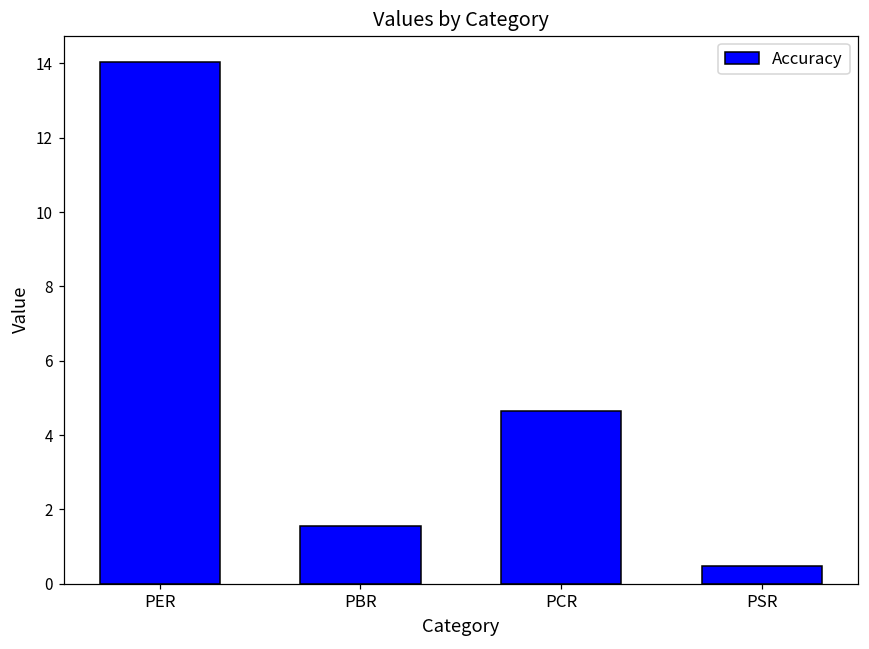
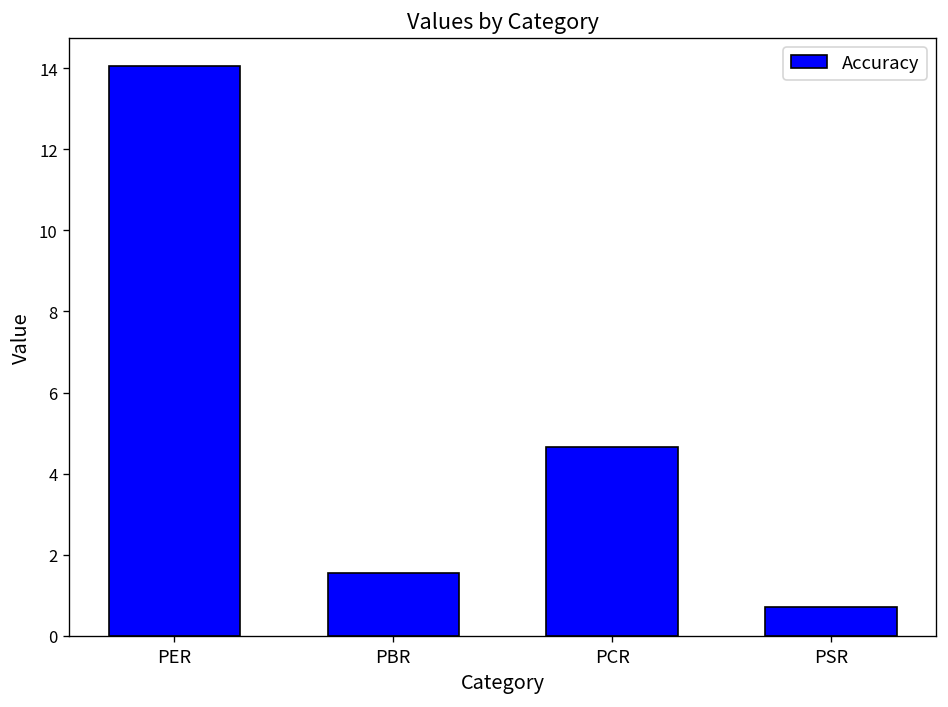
PSR: 0.5 -> 0.7
